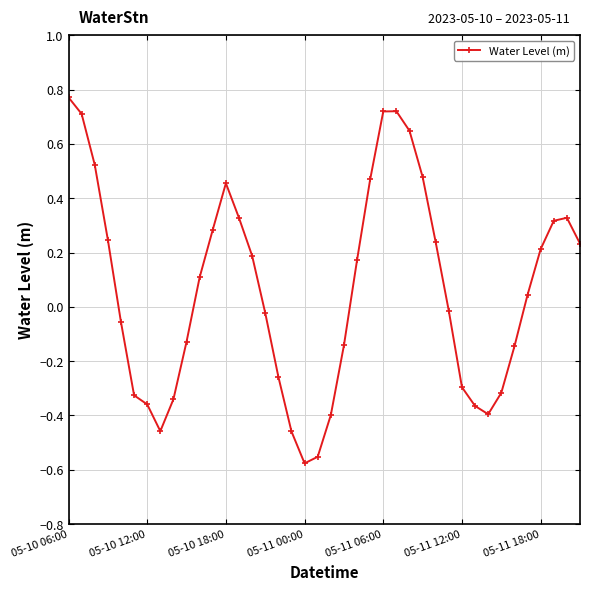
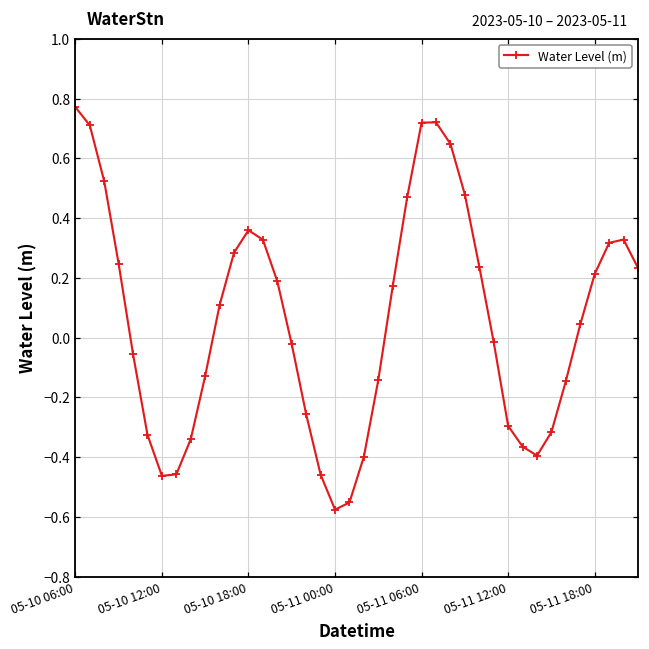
05-10 12:00: -0.36 -> -0.46
05-10 18:00: 0.46 -> 0.36
